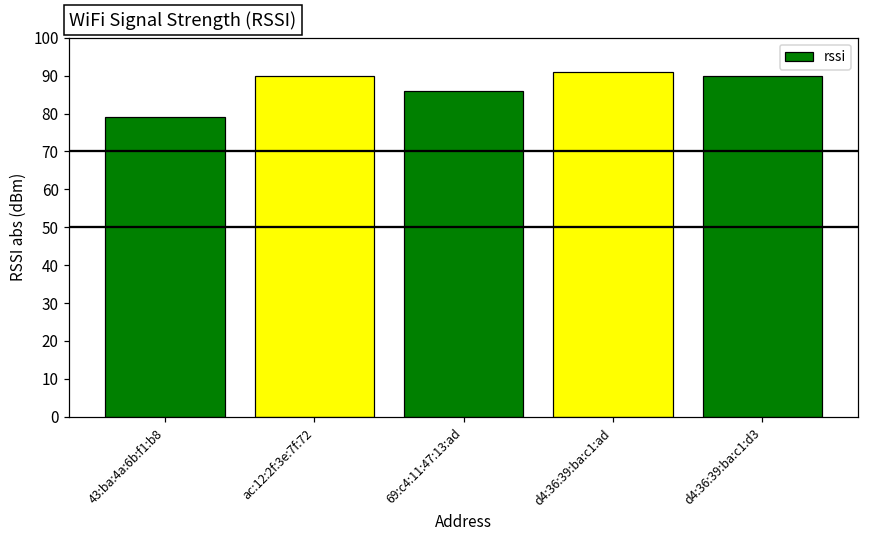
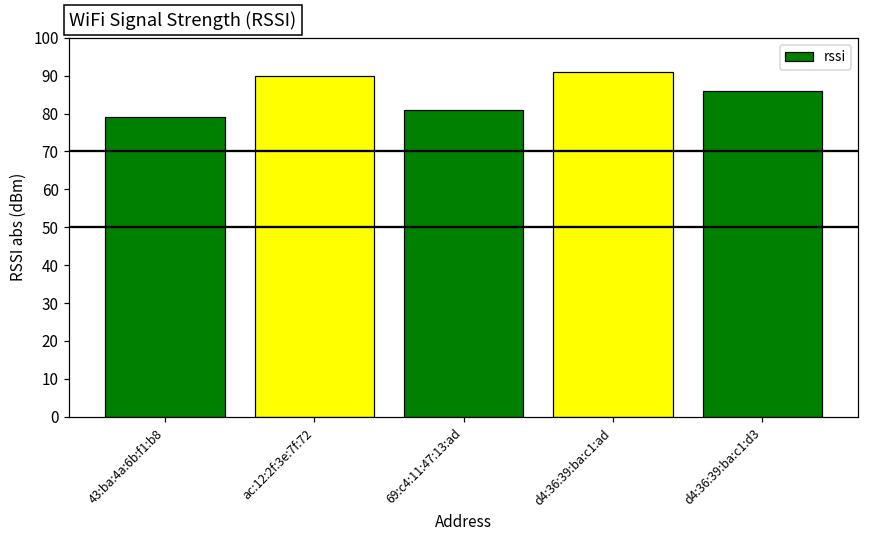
69:c4:11:47:13:ad: 86 -> 81
d4:36:39:ba:c1:d3: 90 -> 86
